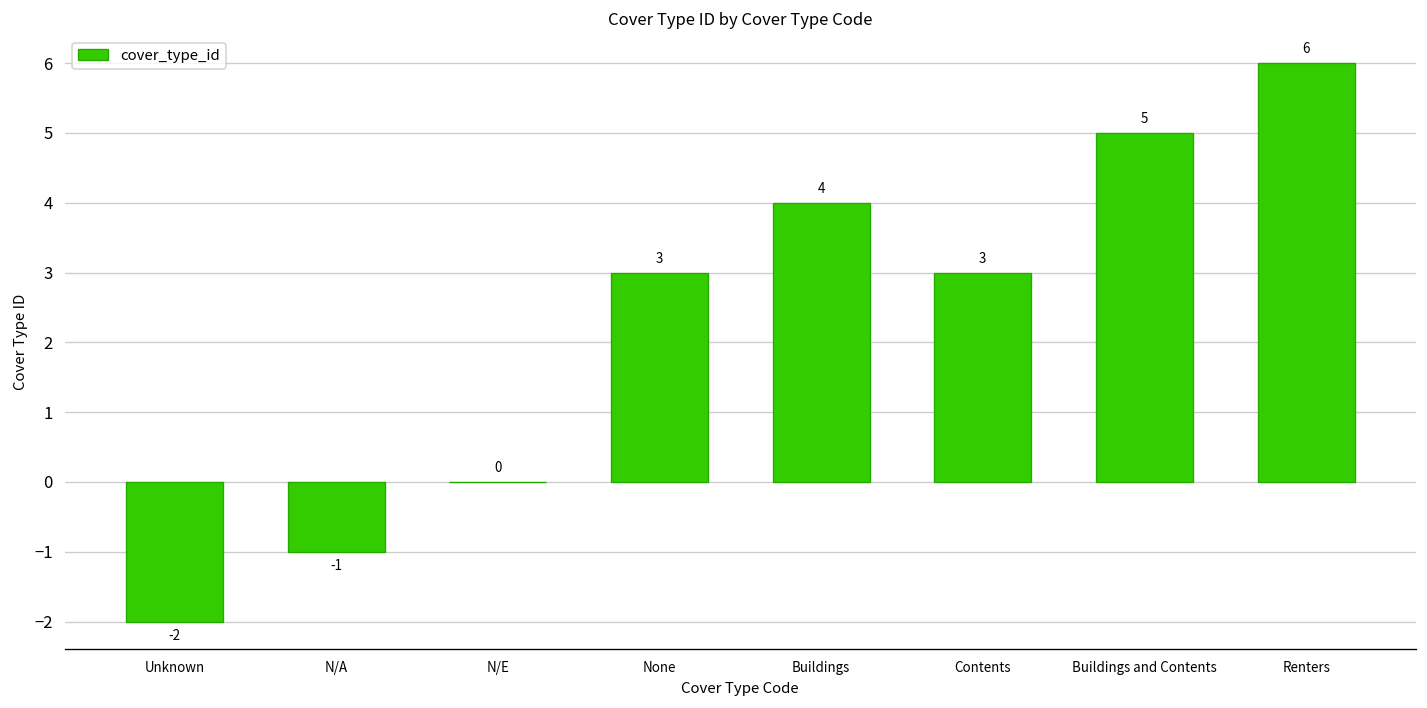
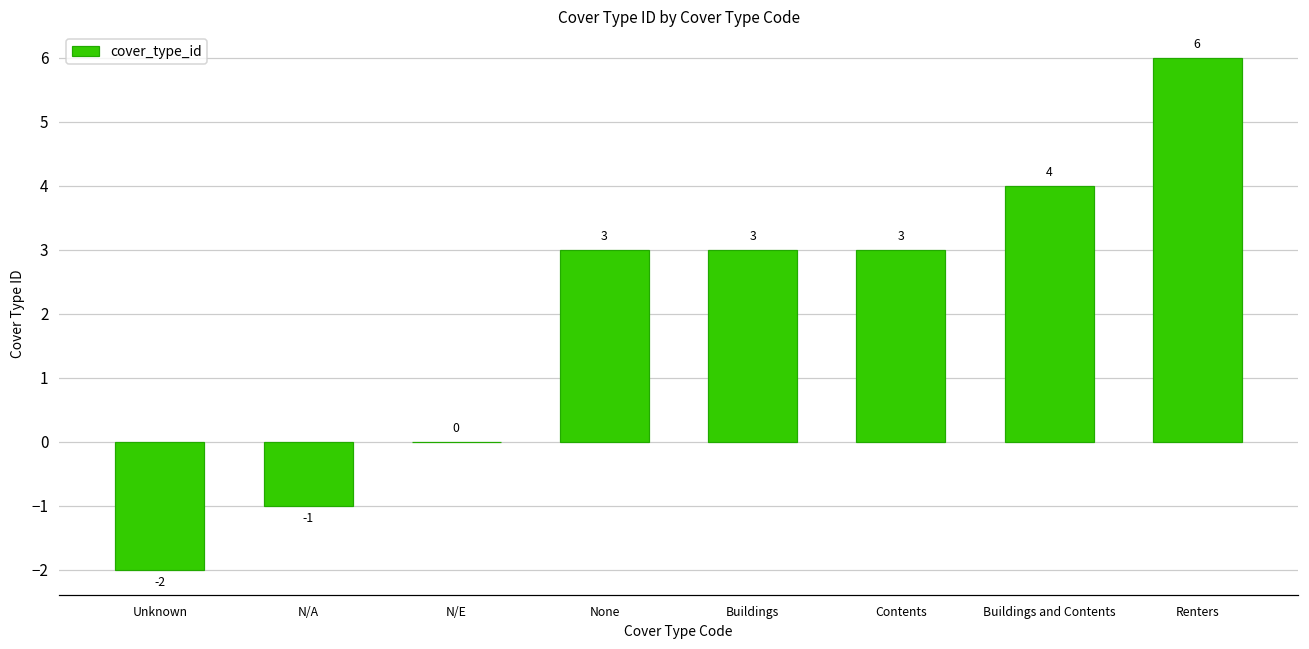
Buildings: 4 -> 3
Buildings and Contents: 5 -> 4
